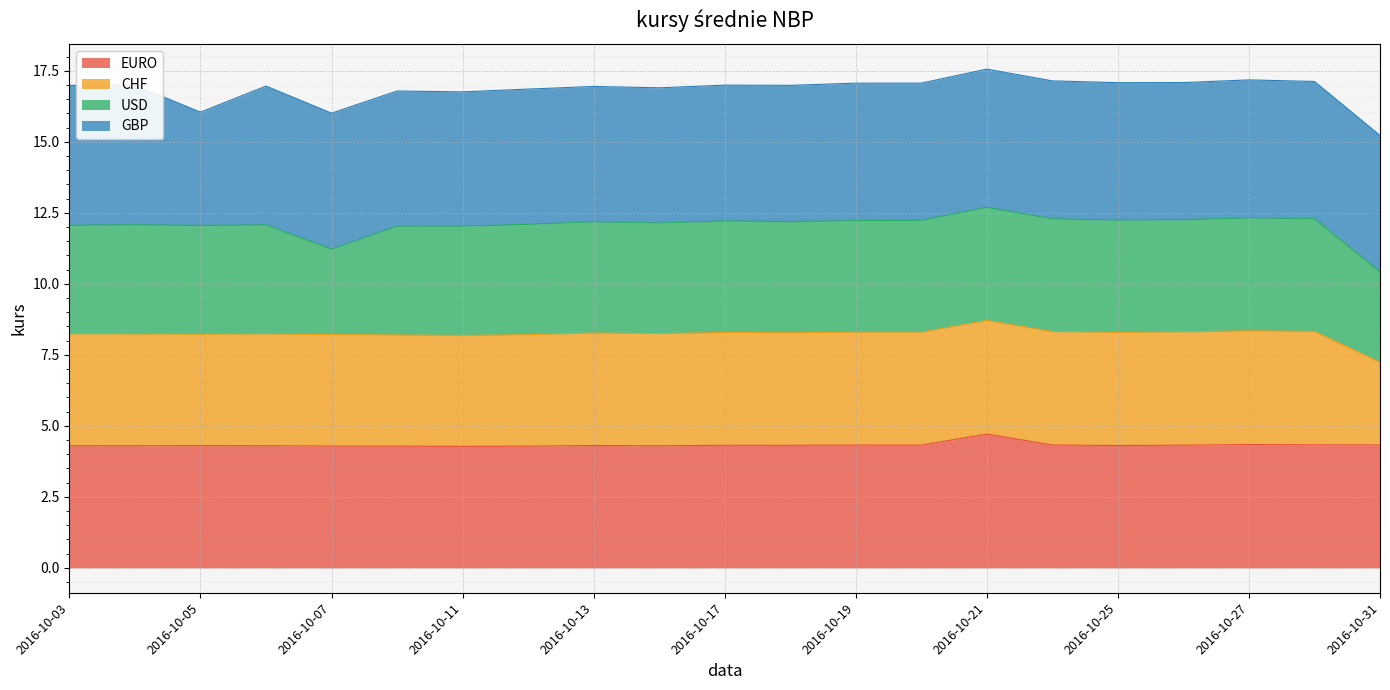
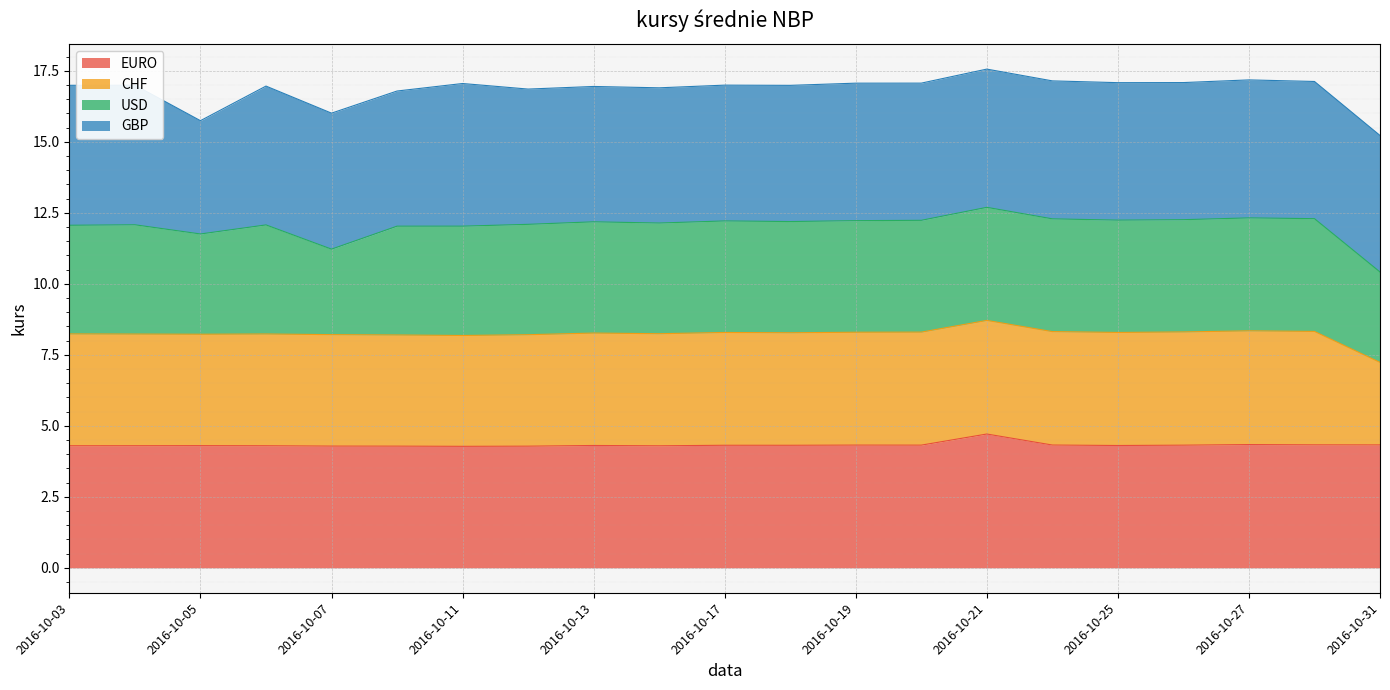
USD, 2016-10-05: 3.8 -> 3.5
GBP, 2016-10-11: 4.7 -> 5.0
